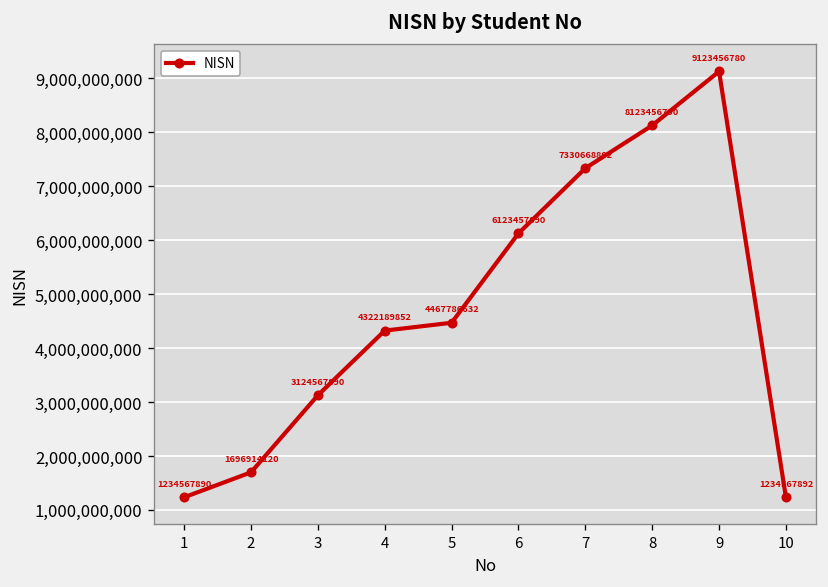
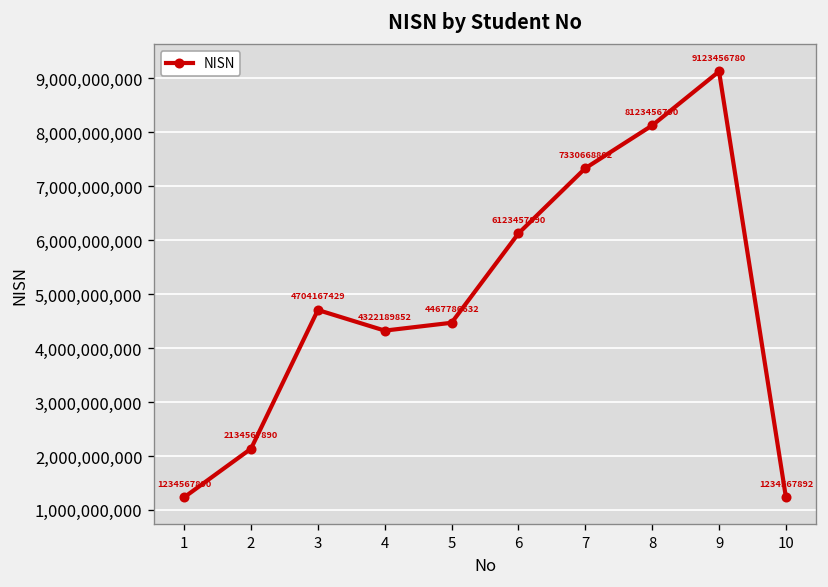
2: 1696914120 -> 2134567890
3: 3124567890 -> 4704167429
